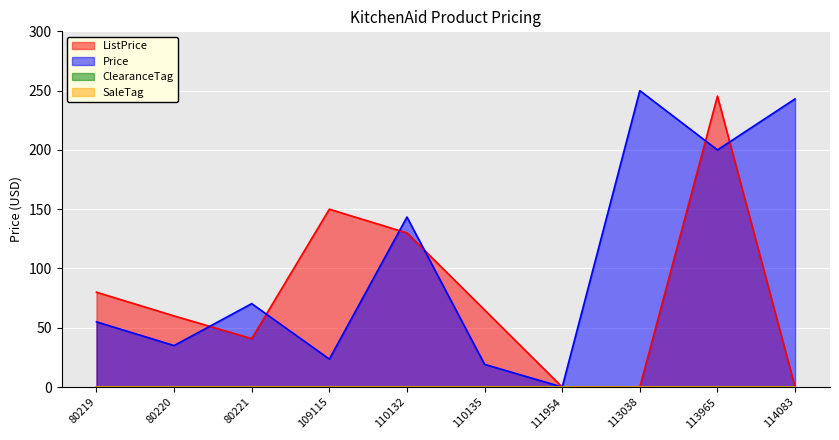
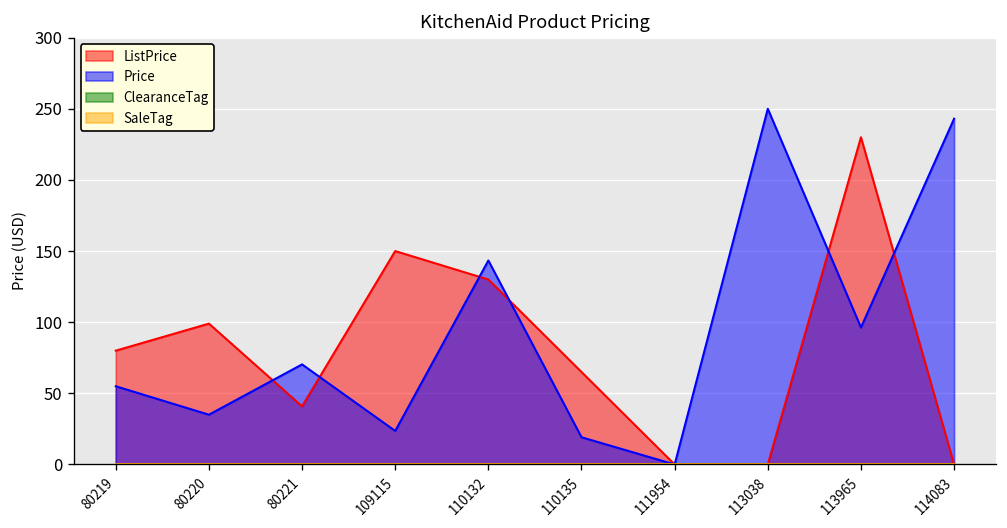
ListPrice, 80220: 60 -> 99
ListPrice, 113965: 245 -> 230
Price, 113965: 200 -> 96
